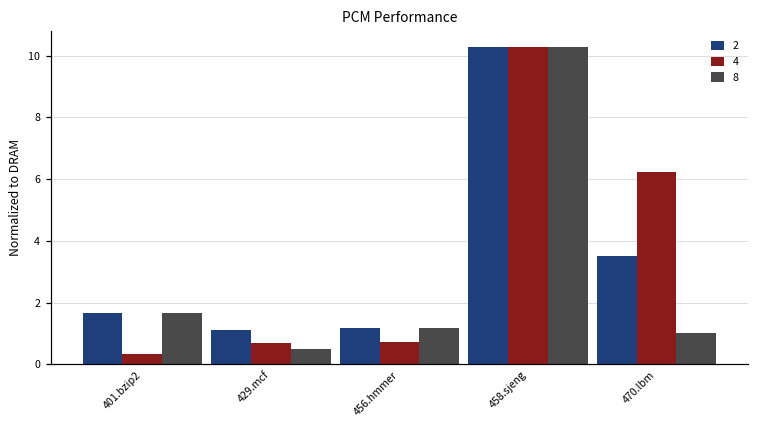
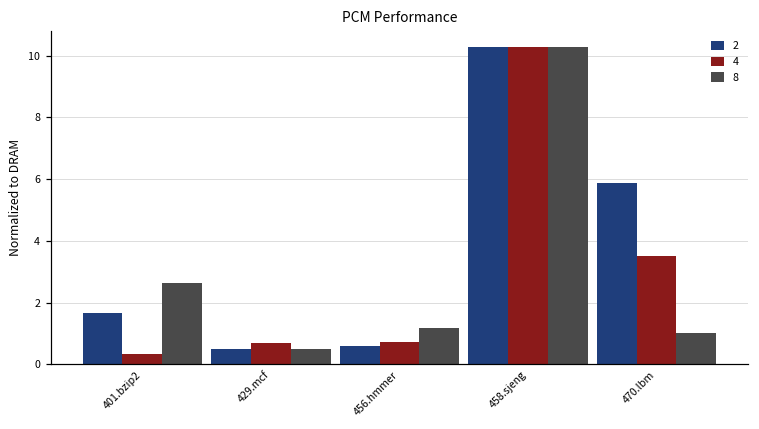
8, 401.bzip2: 1.7 -> 2.6
2, 429.mcf: 1.1 -> 0.5
2, 456.hmmer: 1.2 -> 0.6
2, 470.lbm: 3.5 -> 5.9
4, 470.lbm: 6.2 -> 3.5
